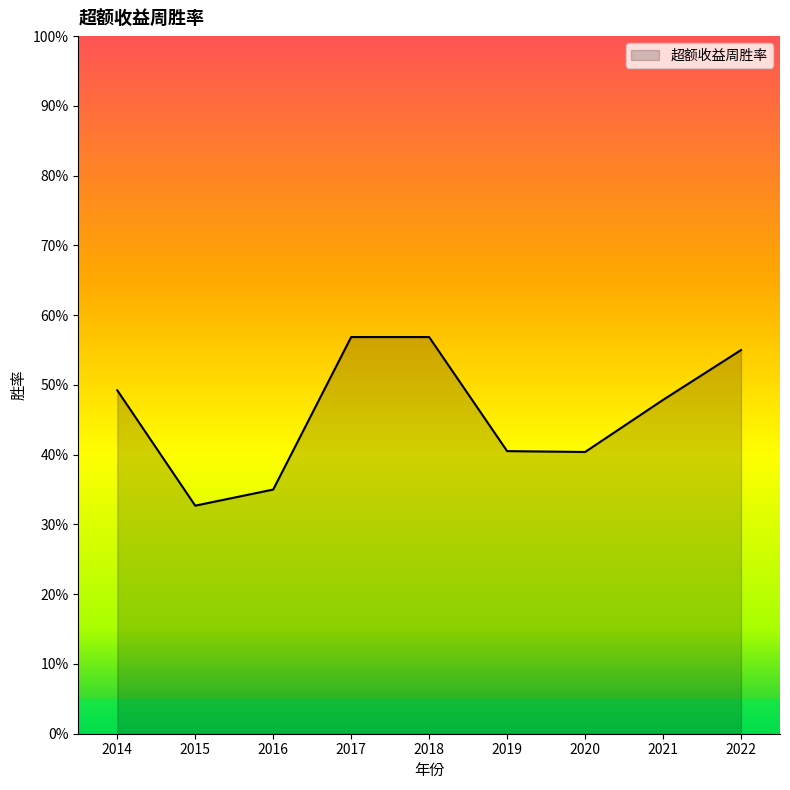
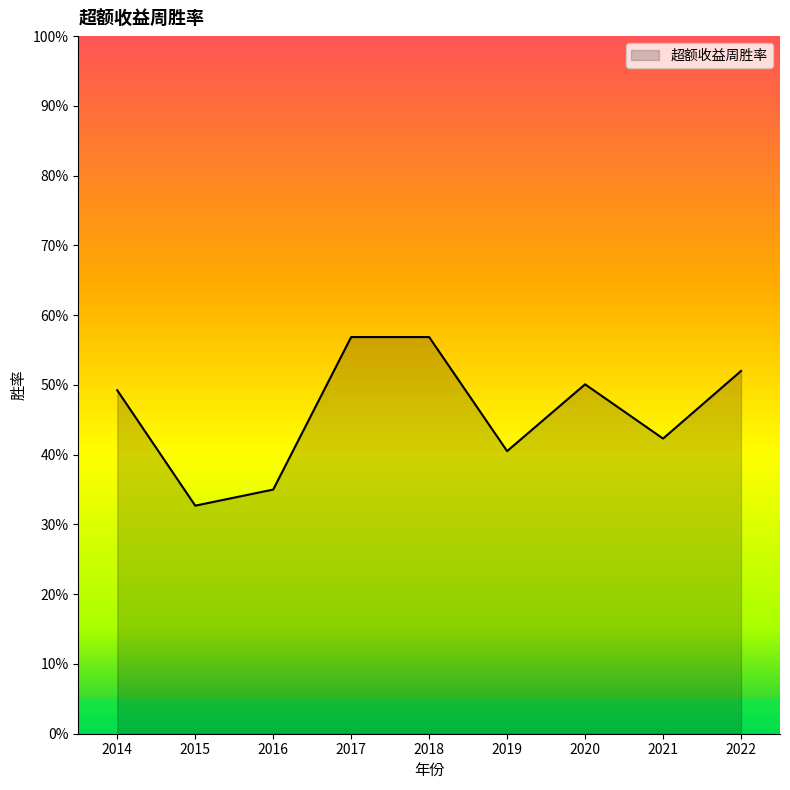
2020: 40% -> 50%
2021: 48% -> 42%
2022: 55% -> 52%
